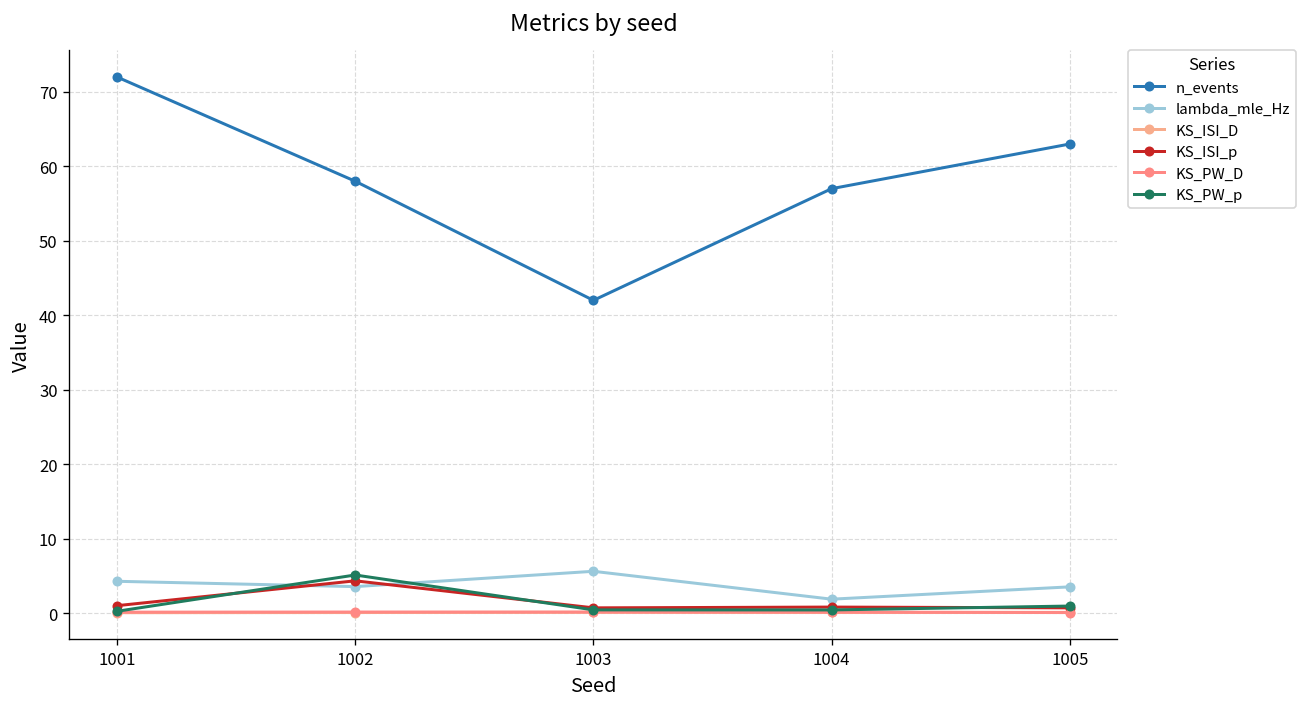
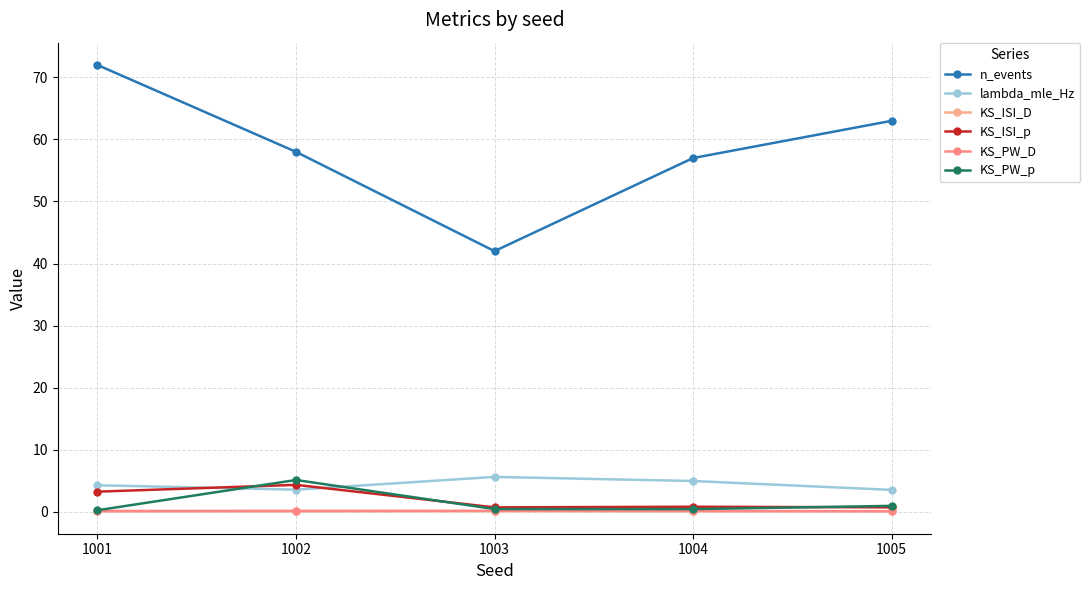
KS_ISI_p, 1001: 1 -> 3
lambda_mle_Hz, 1004: 2 -> 5
